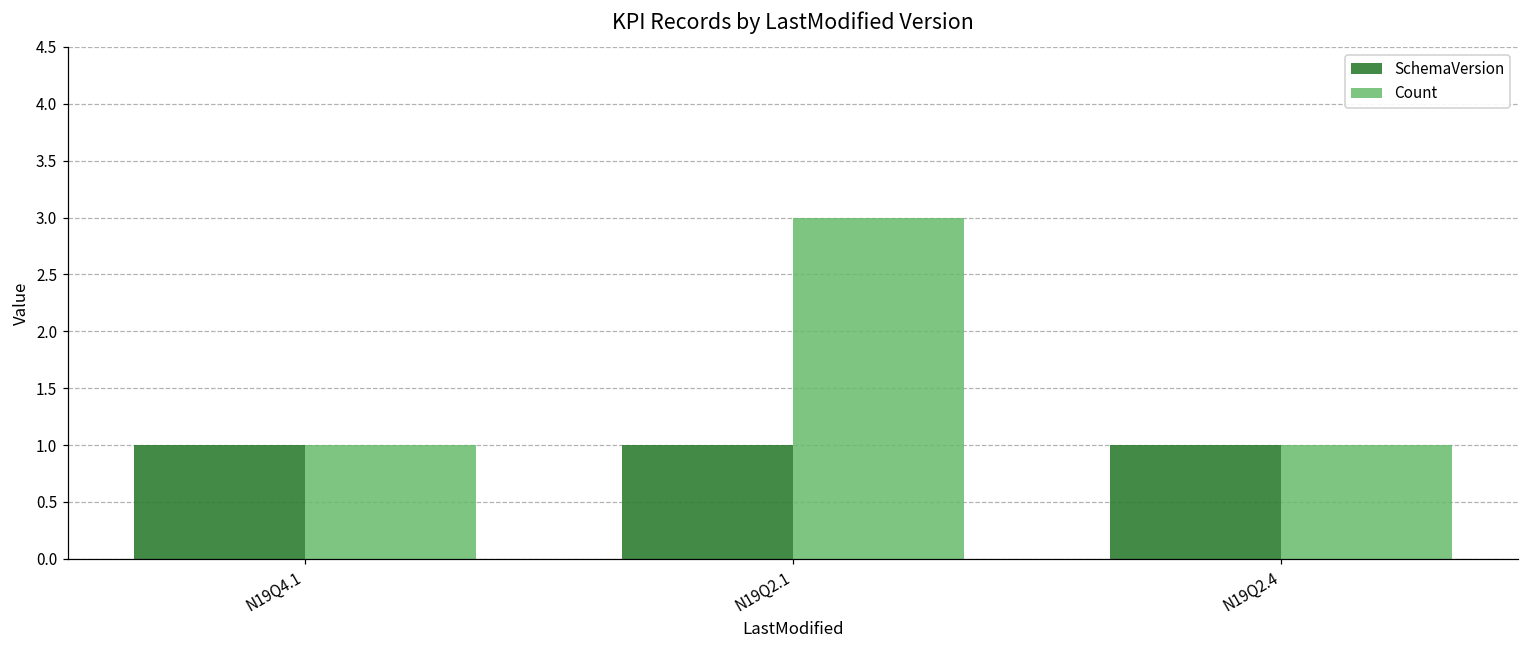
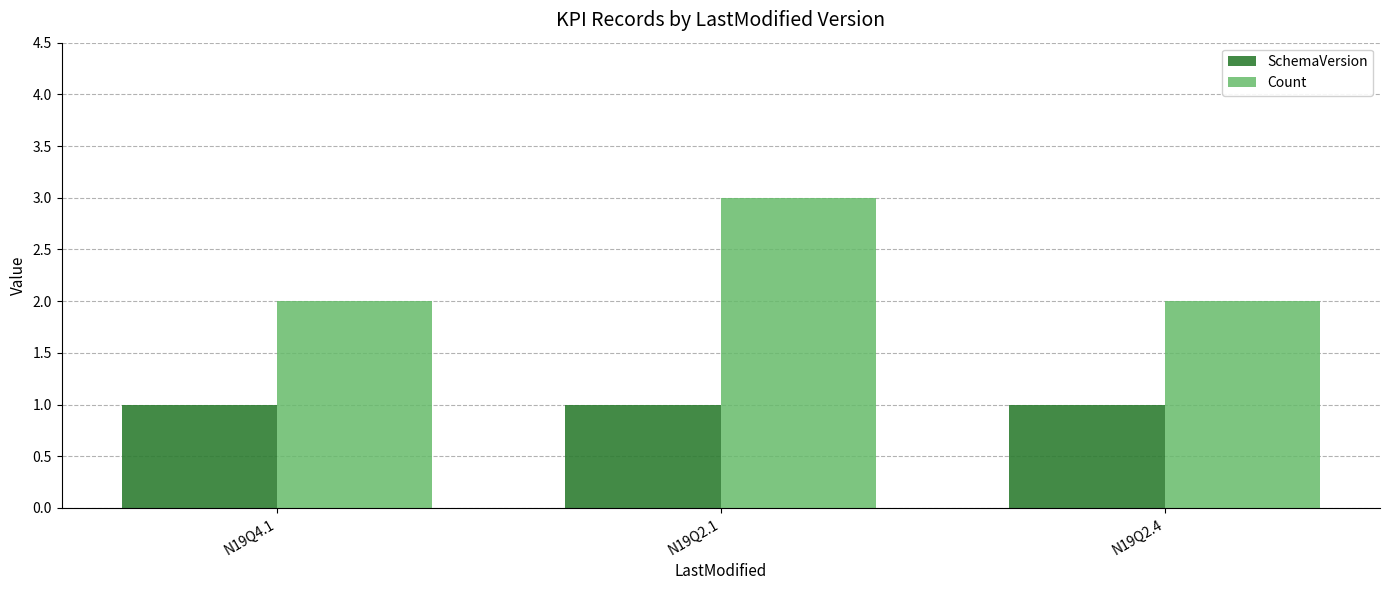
Count, N19Q4.1: 1 -> 2
Count, N19Q2.4: 1 -> 2
